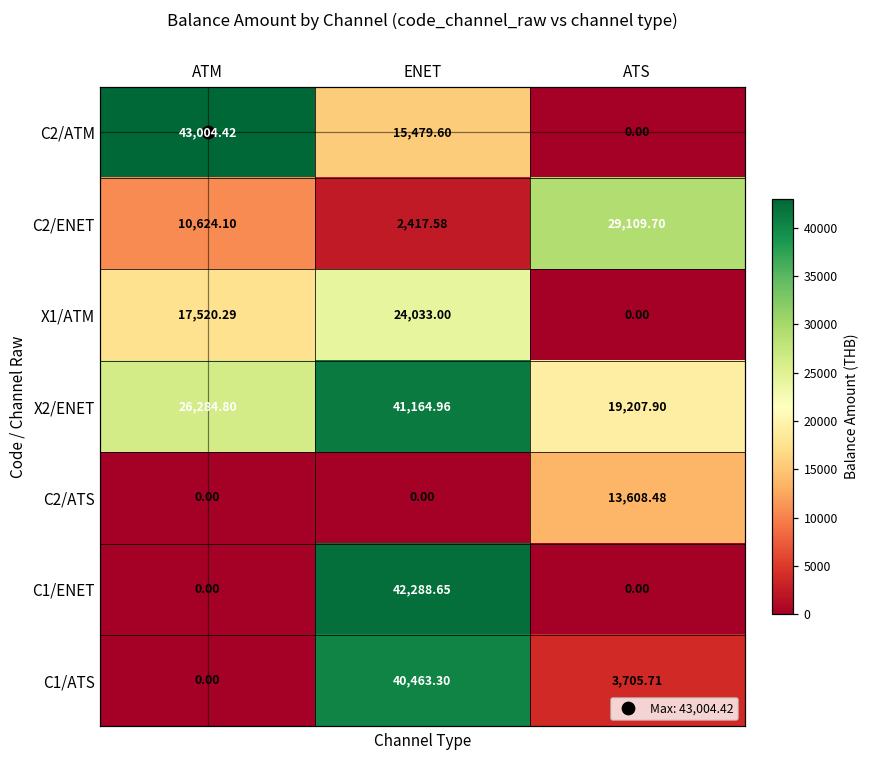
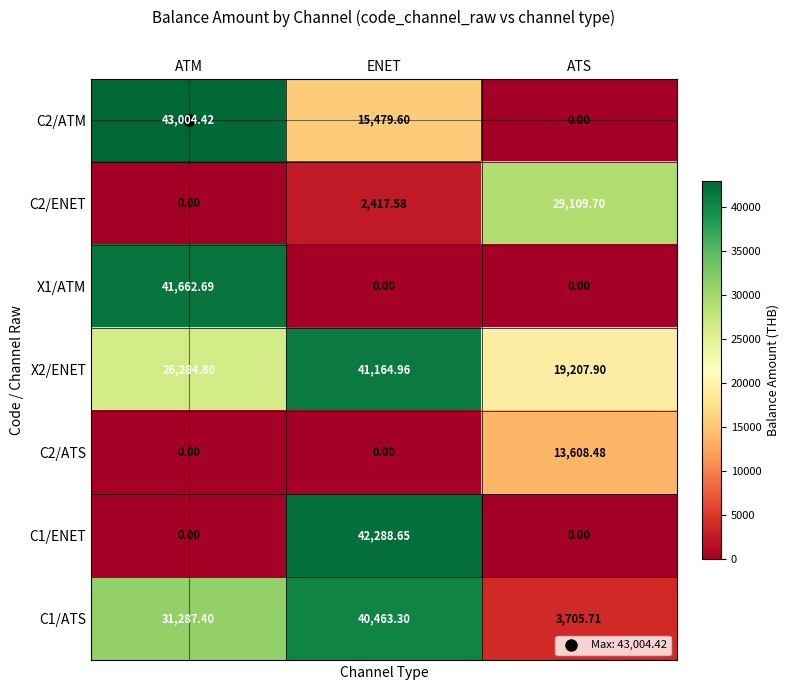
C2/ENET, ATM: 10,624.10 -> 0.00
X1/ATM, ATM: 17,520.29 -> 41,662.69
X1/ATM, ENET: 24,033.00 -> 0.00
C1/ATS, ATM: 0.00 -> 31,287.40
